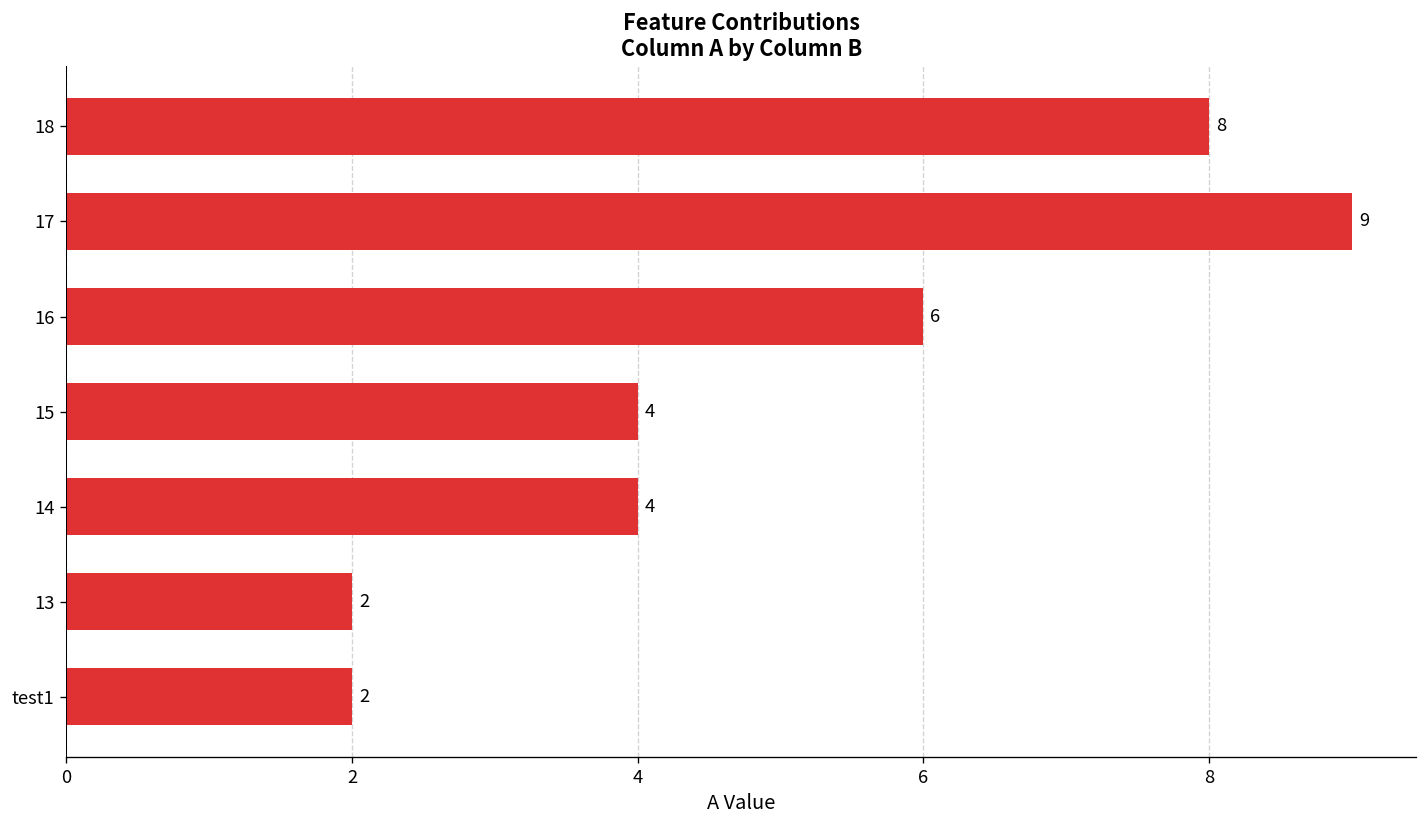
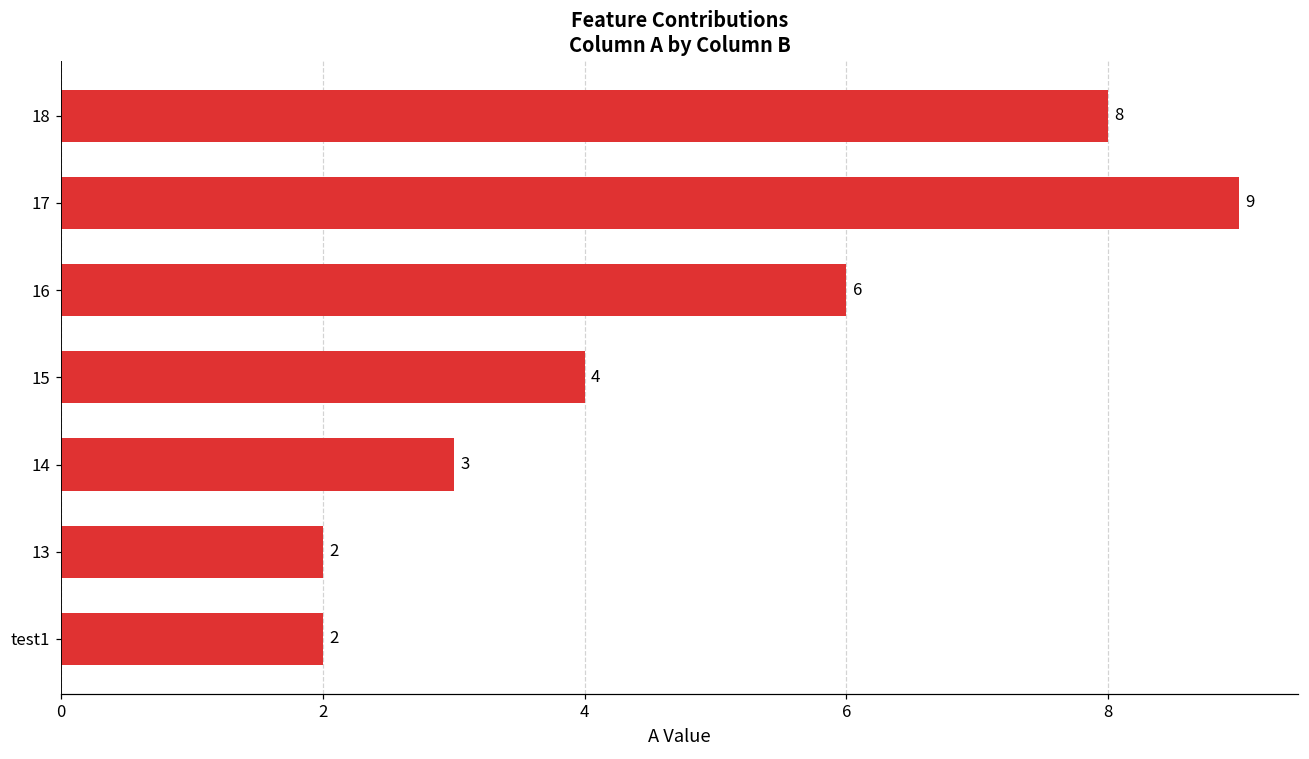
14: 4 -> 3
